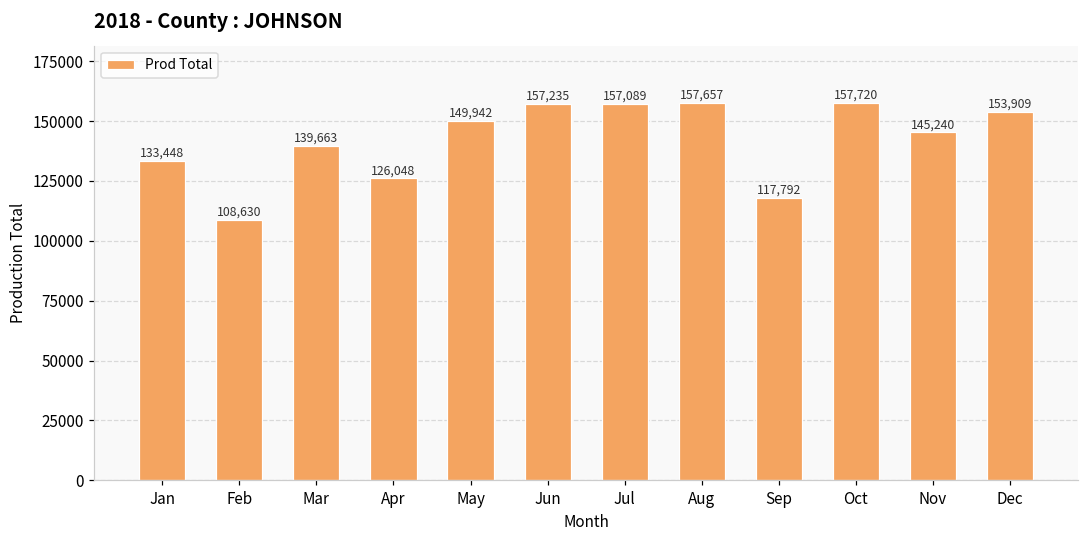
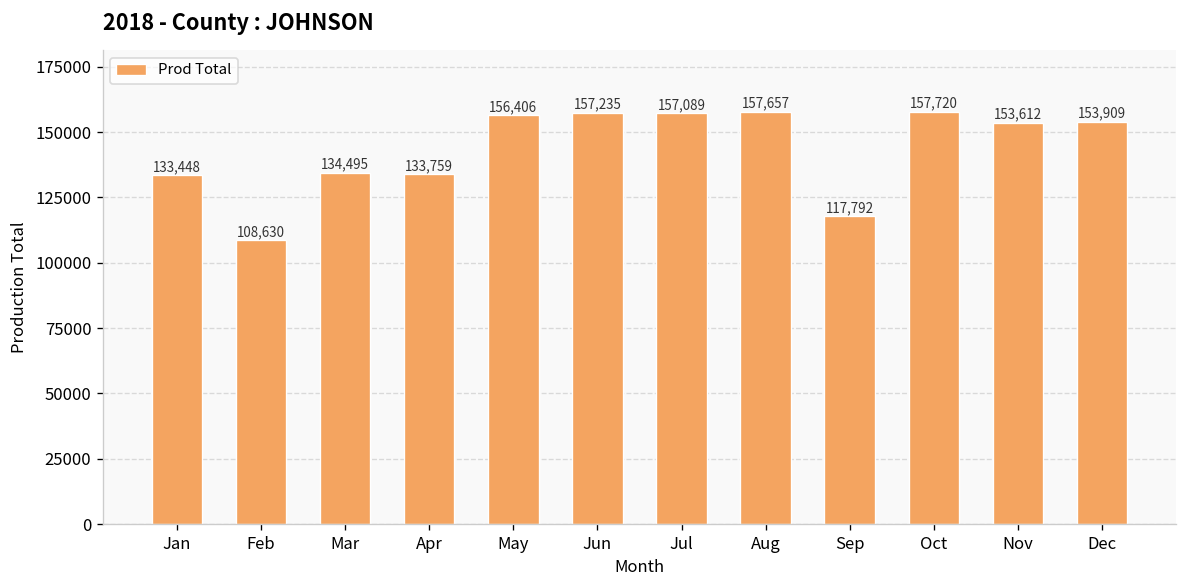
Mar: 139,663 -> 134,495
Apr: 126,048 -> 133,759
May: 149,942 -> 156,406
Nov: 145,240 -> 153,612
